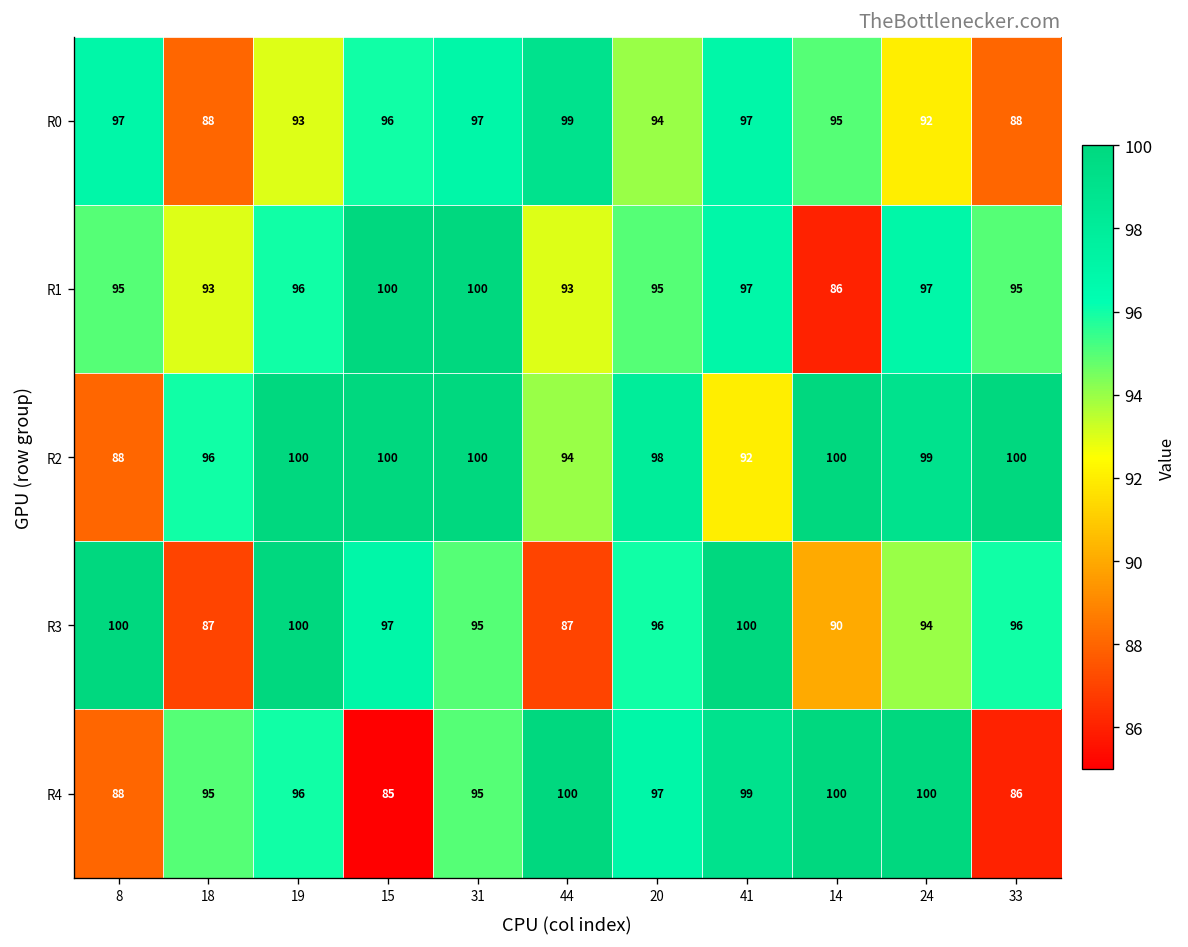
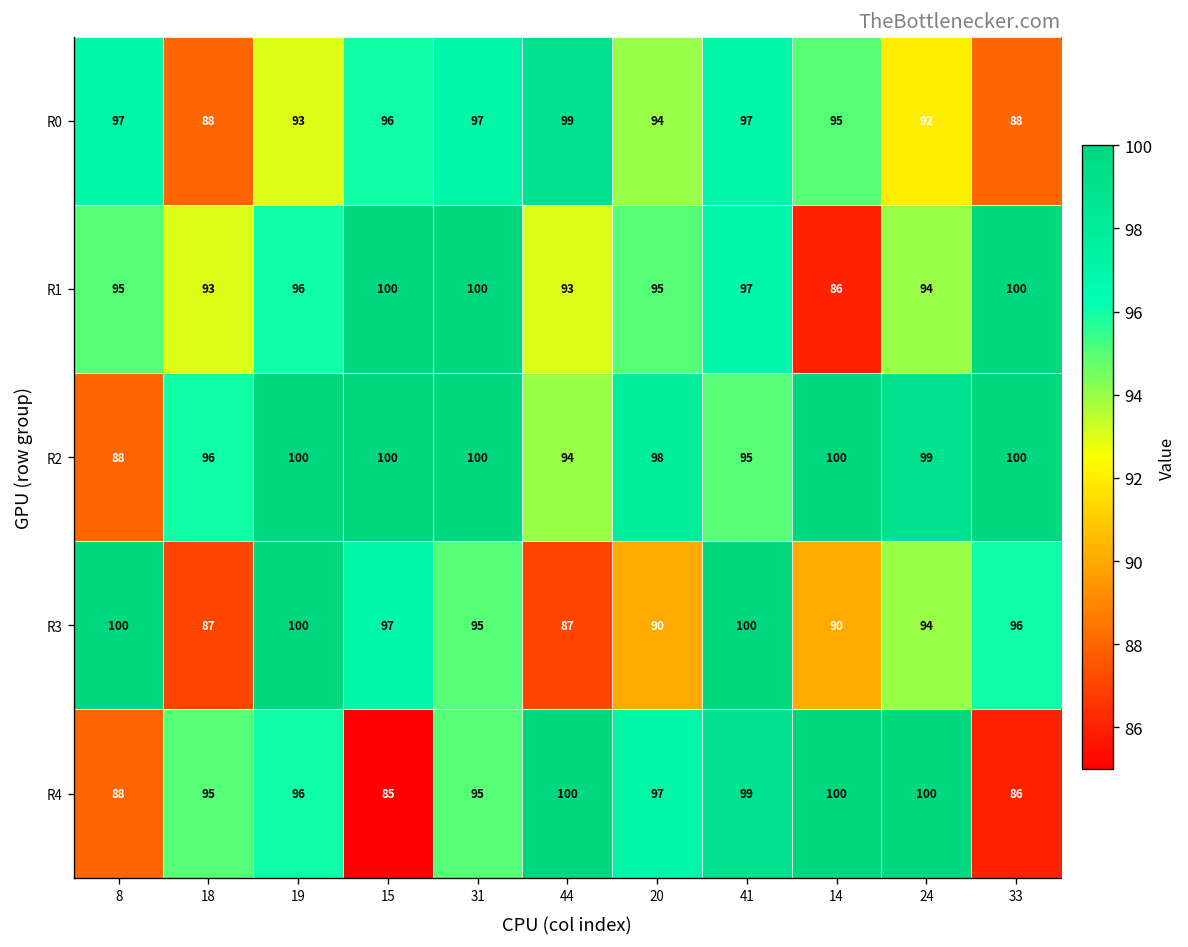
R1, 24: 97 -> 94
R1, 33: 95 -> 100
R2, 41: 92 -> 95
R3, 20: 96 -> 90
